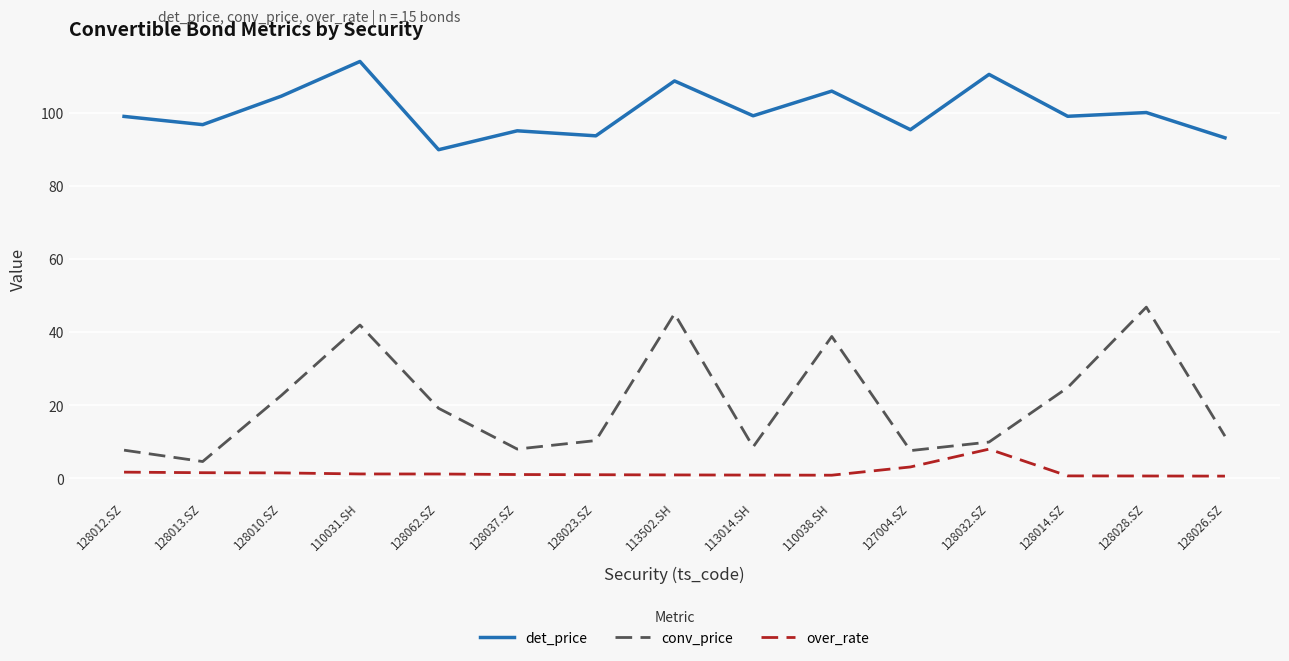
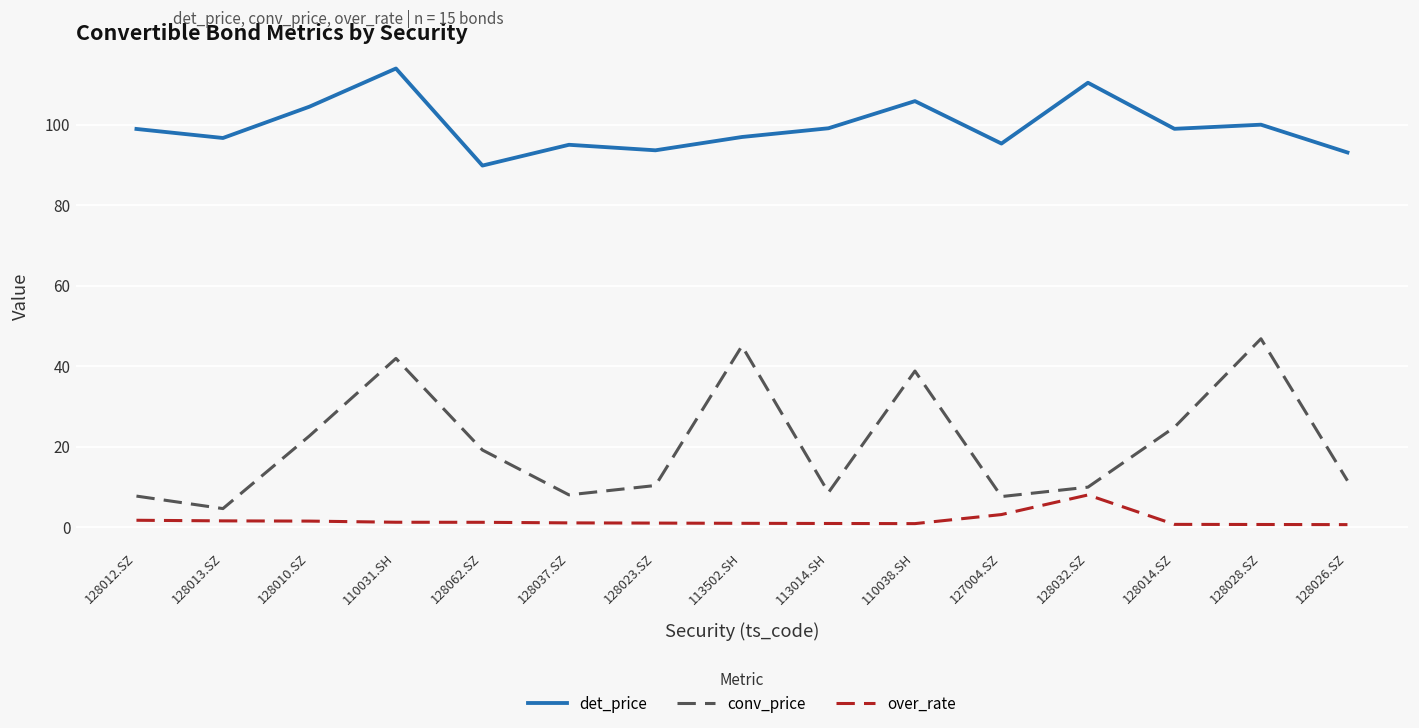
det_price, 113502.SH: 109 -> 97
